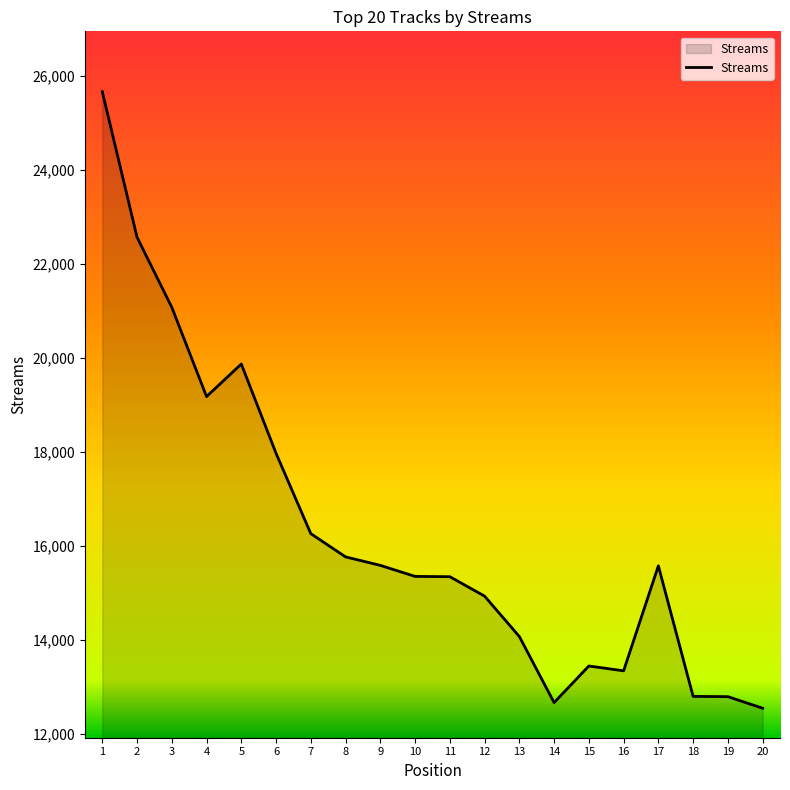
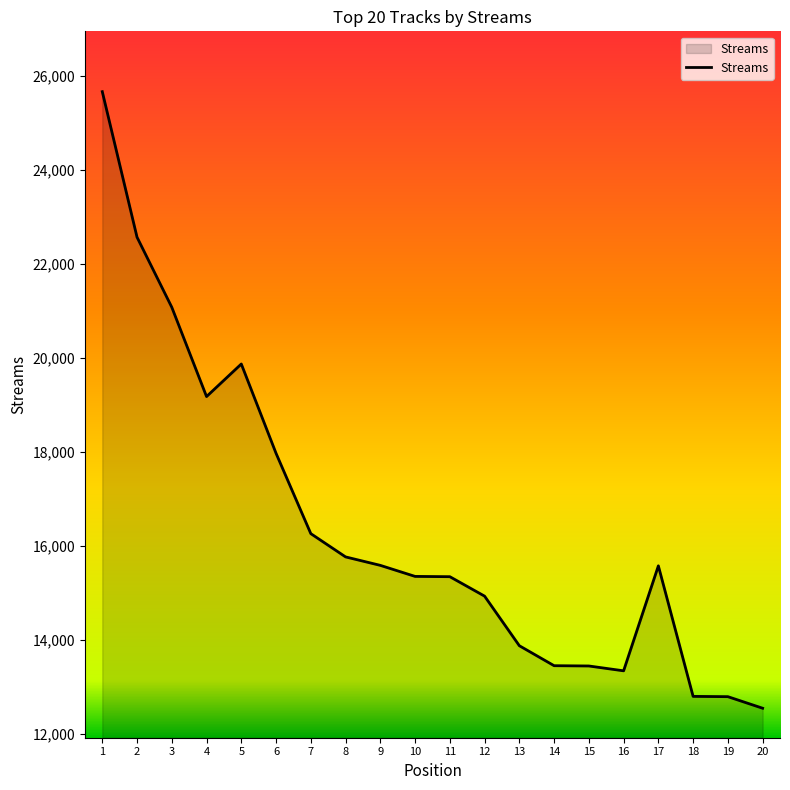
13: 14,100 -> 13,900
14: 12,700 -> 13,500
